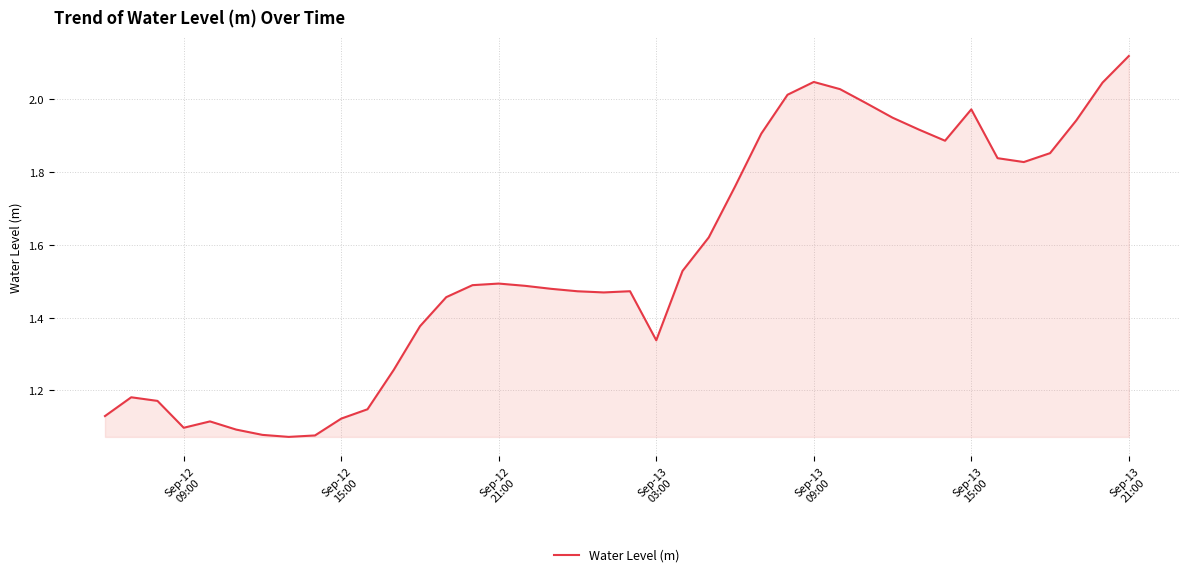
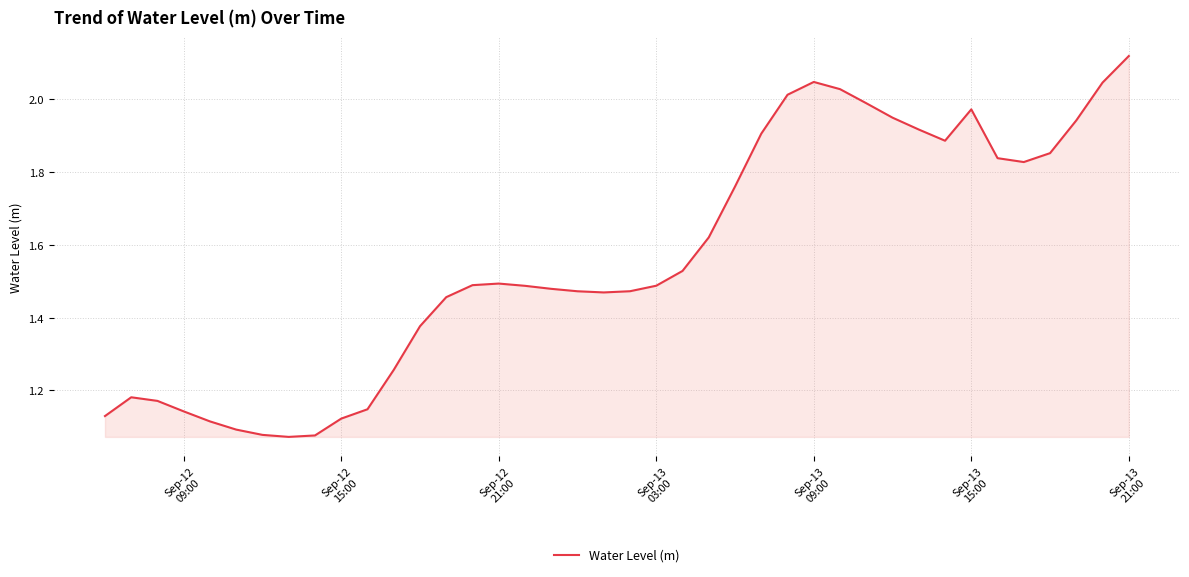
Sep-12 09:00: 1.10 -> 1.14
Sep-13 03:00: 1.34 -> 1.49
